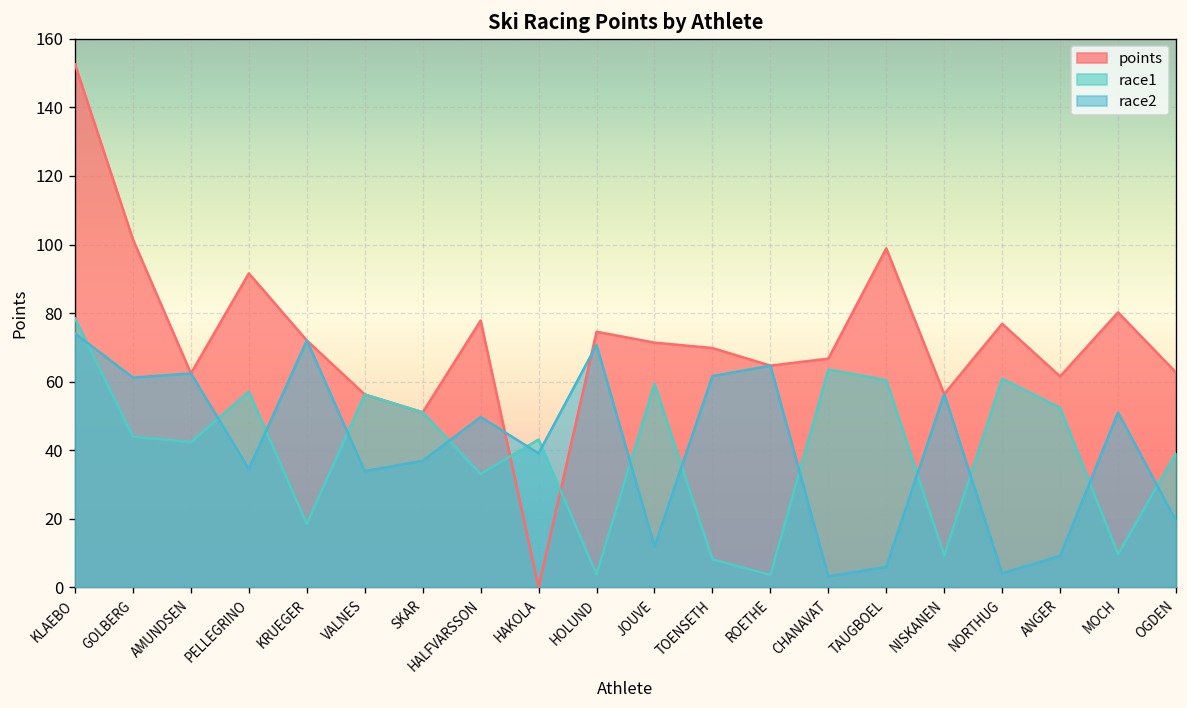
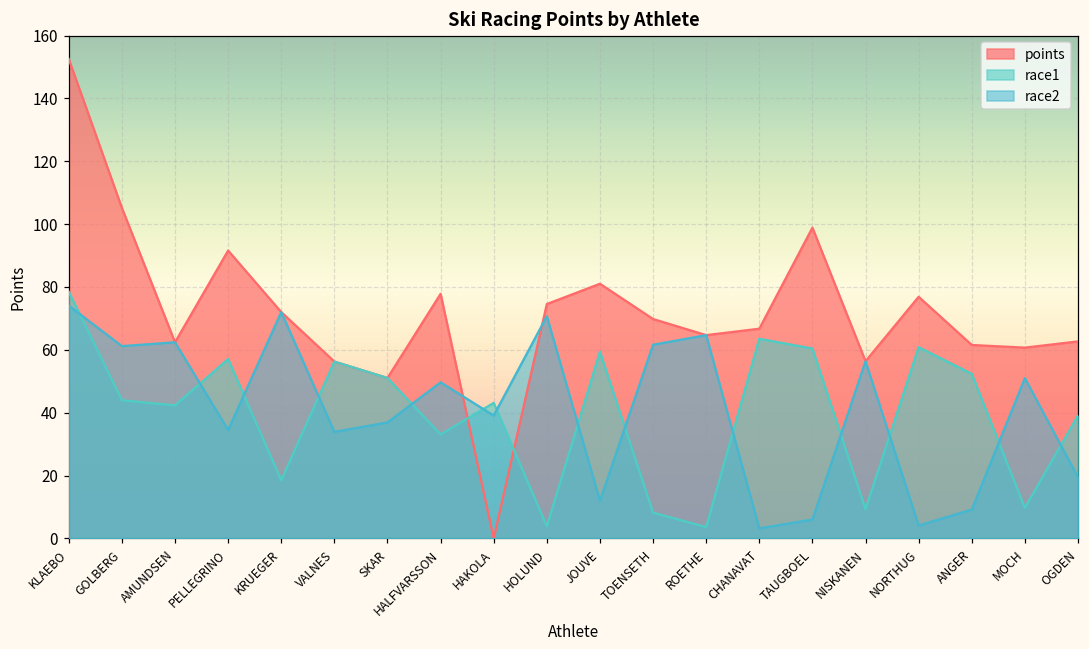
points, GOLBERG: 101 -> 105
points, JOUVE: 71 -> 81
points, MOCH: 80 -> 61
